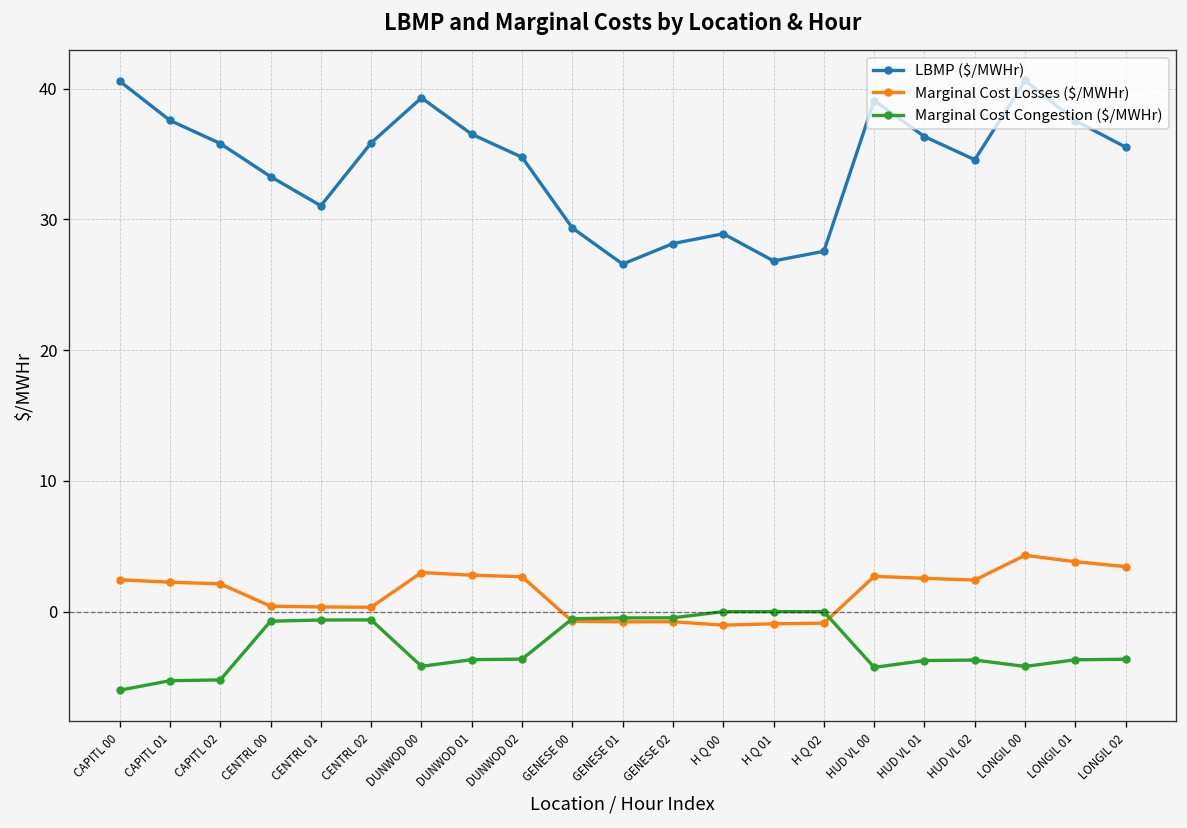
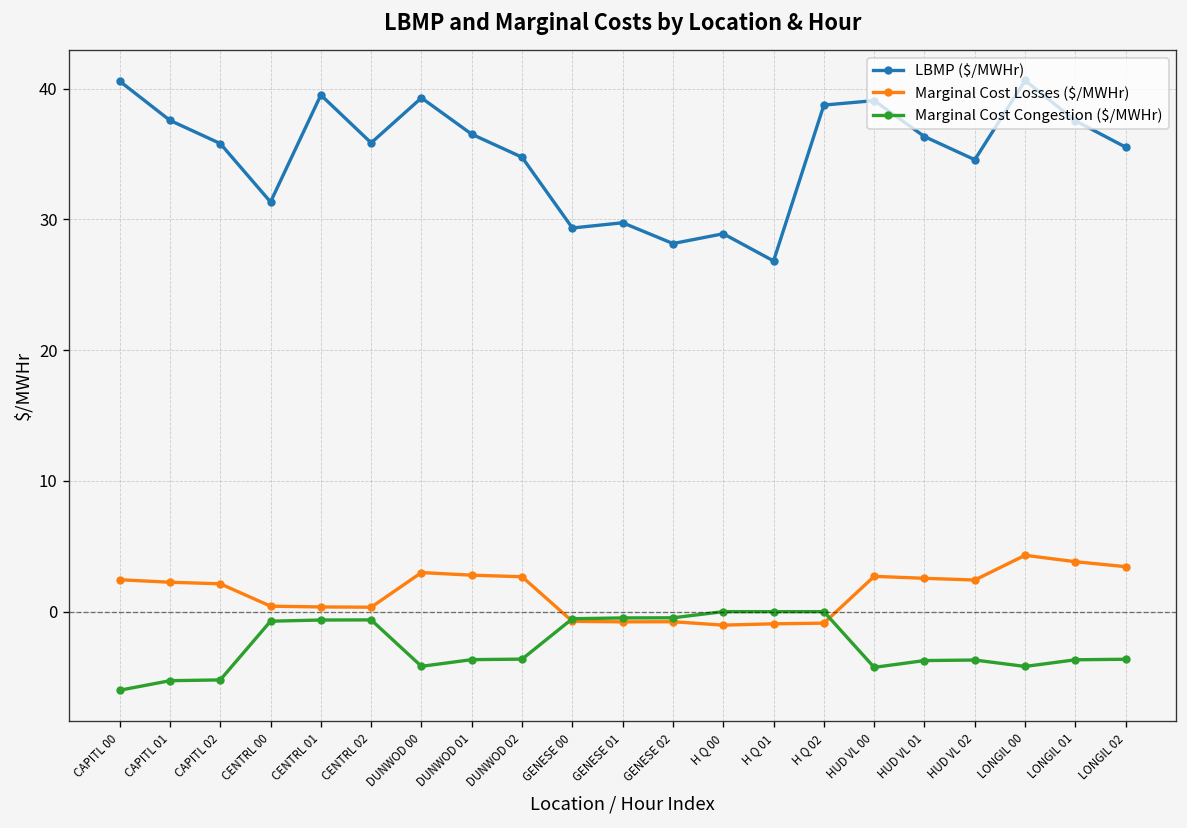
LBMP ($/MWHr), CENTRL 00: 33.3 -> 31.3
LBMP ($/MWHr), CENTRL 01: 31.0 -> 39.5
LBMP ($/MWHr), GENESE 01: 26.6 -> 29.7
LBMP ($/MWHr), H Q 02: 27.6 -> 38.7
